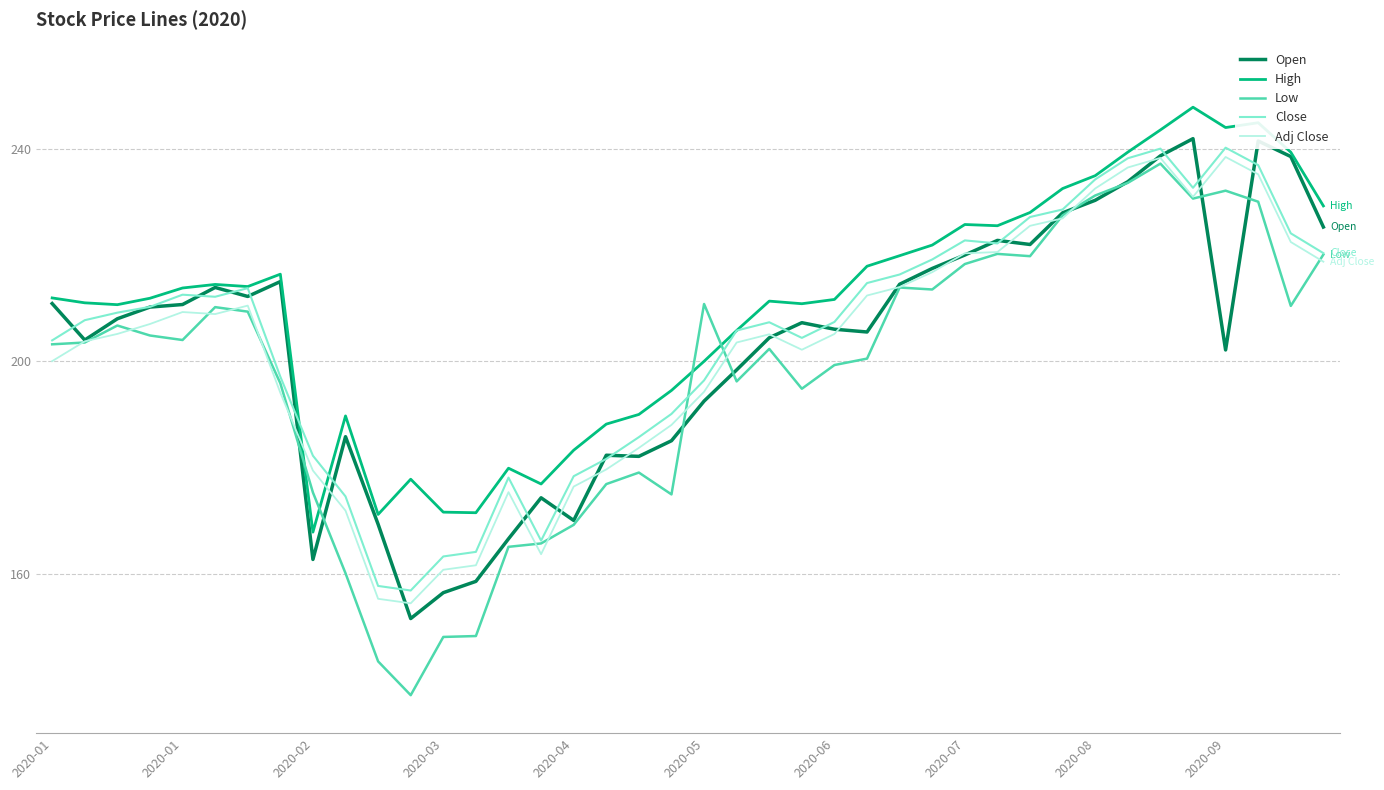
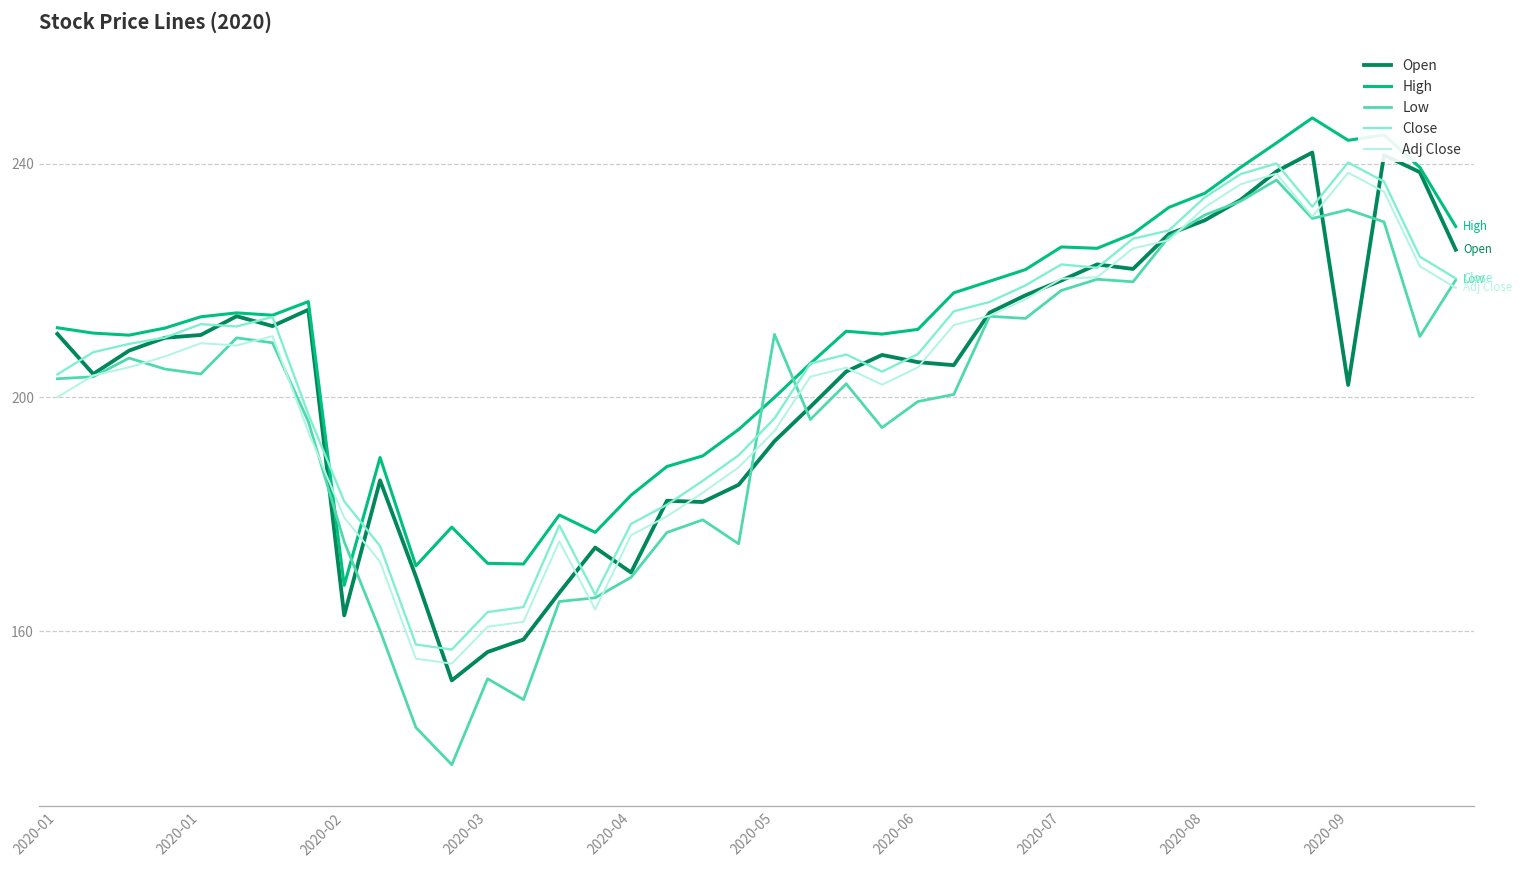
Low, 2020-03: 148 -> 152
